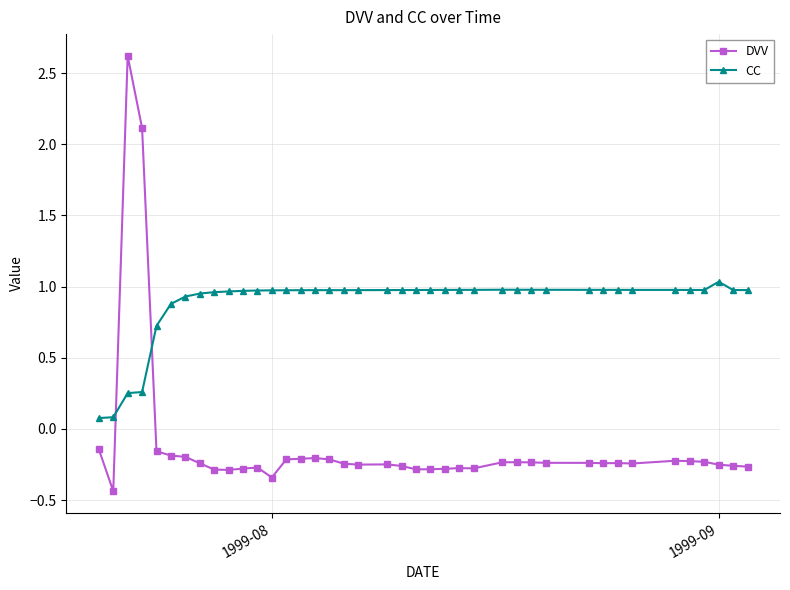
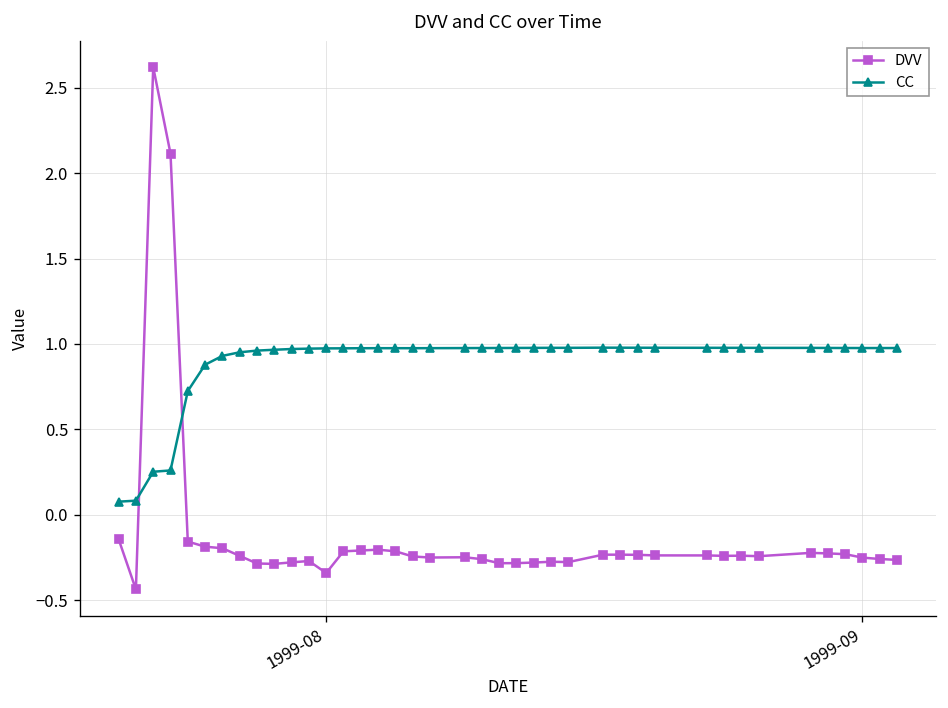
CC, 1999-09: 1.03 -> 0.98
